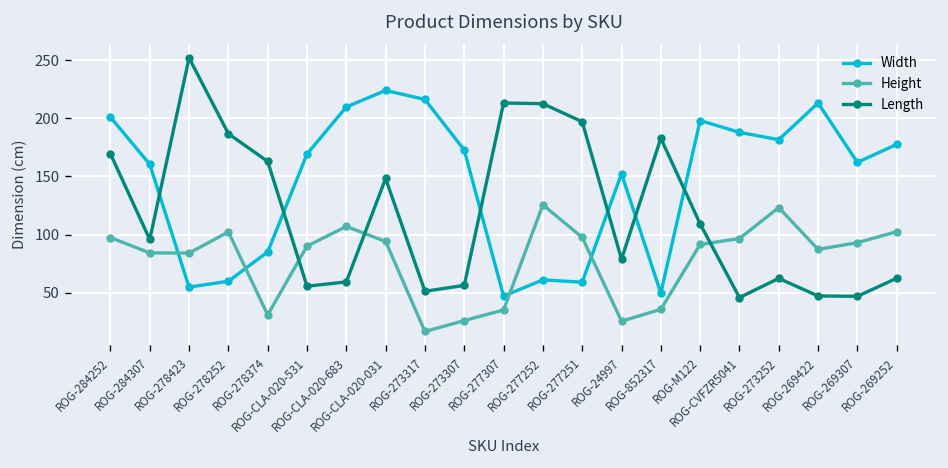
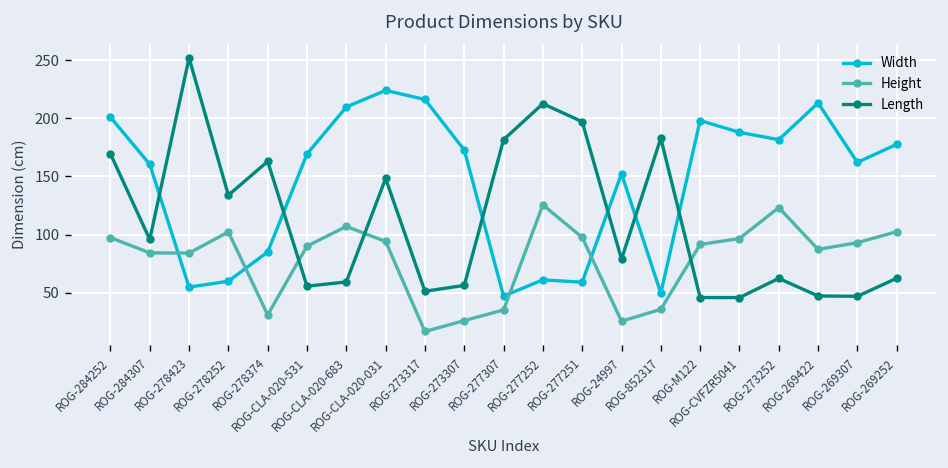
Length, ROG-278252: 190 -> 130
Length, ROG-277307: 210 -> 180
Length, ROG-M122: 110 -> 50
